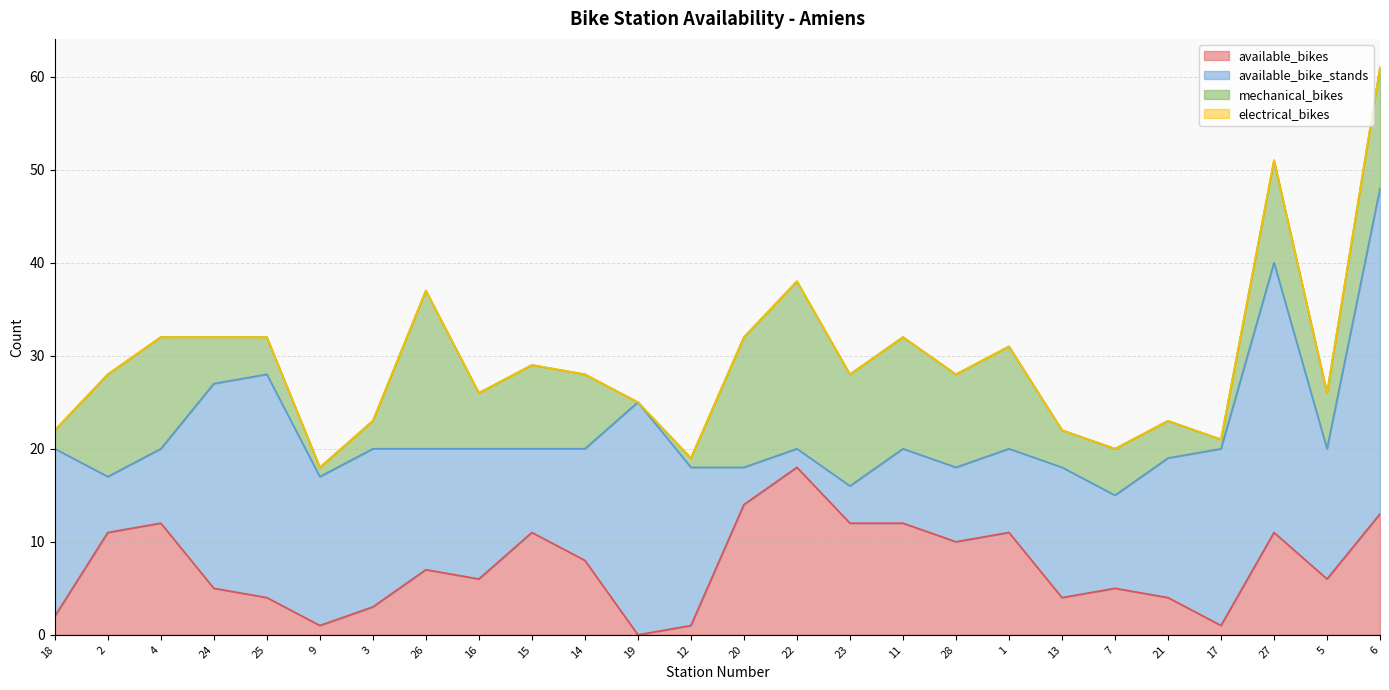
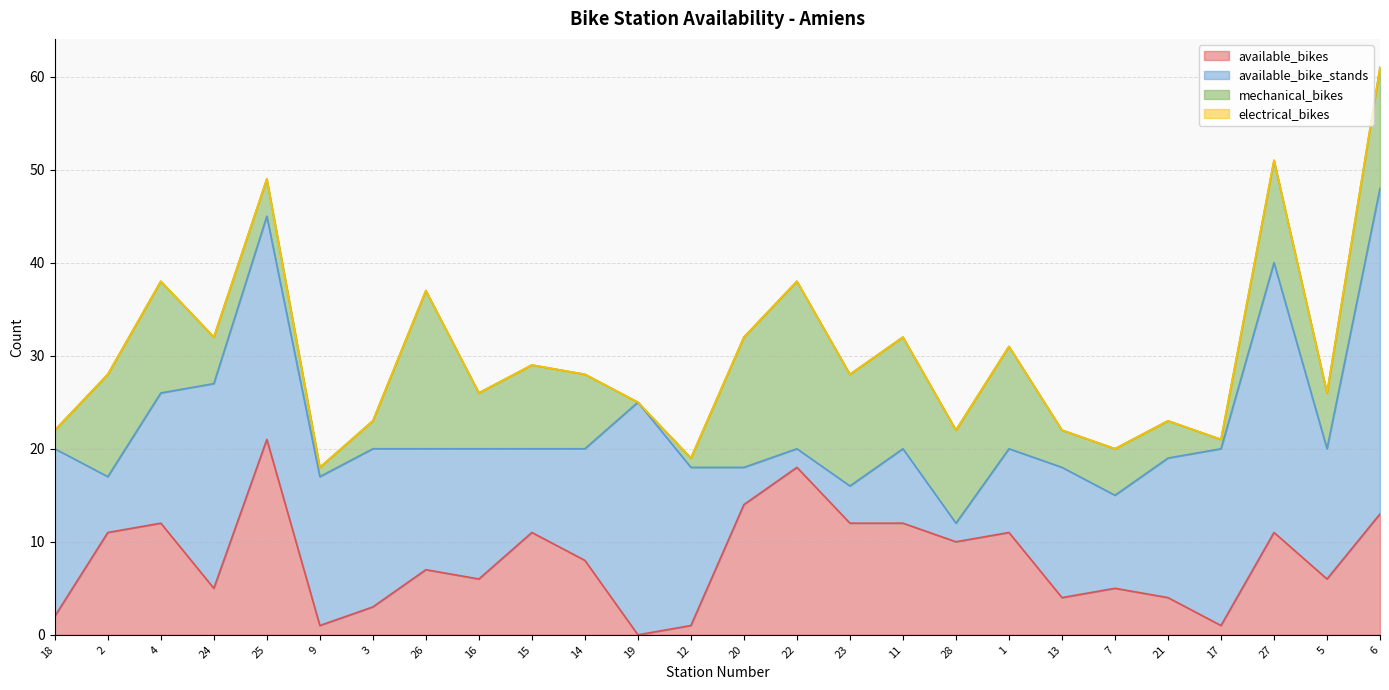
available_bike_stands, 4: 8 -> 14
available_bikes, 25: 4 -> 21
available_bike_stands, 28: 8 -> 2
